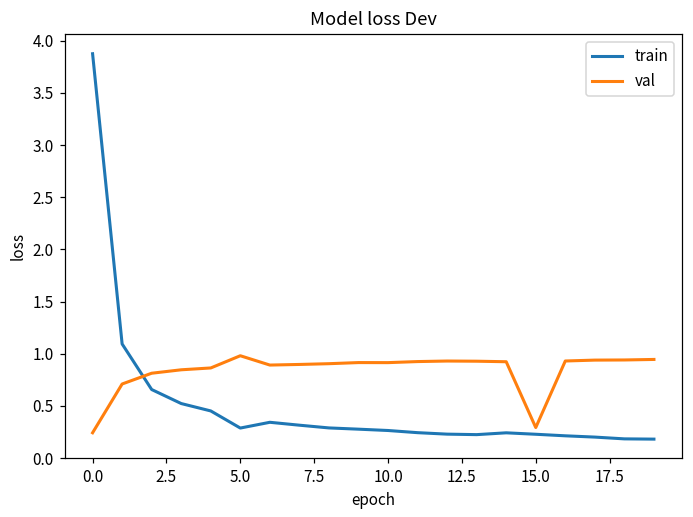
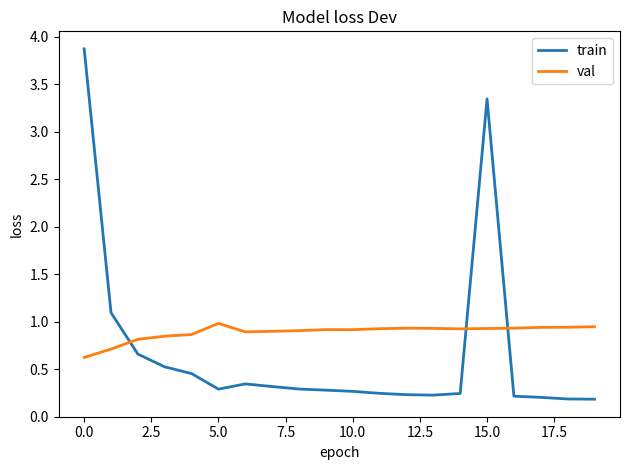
val, 0.0: 0.2 -> 0.6
train, 15.0: 0.2 -> 3.3
val, 15.0: 0.3 -> 0.9
